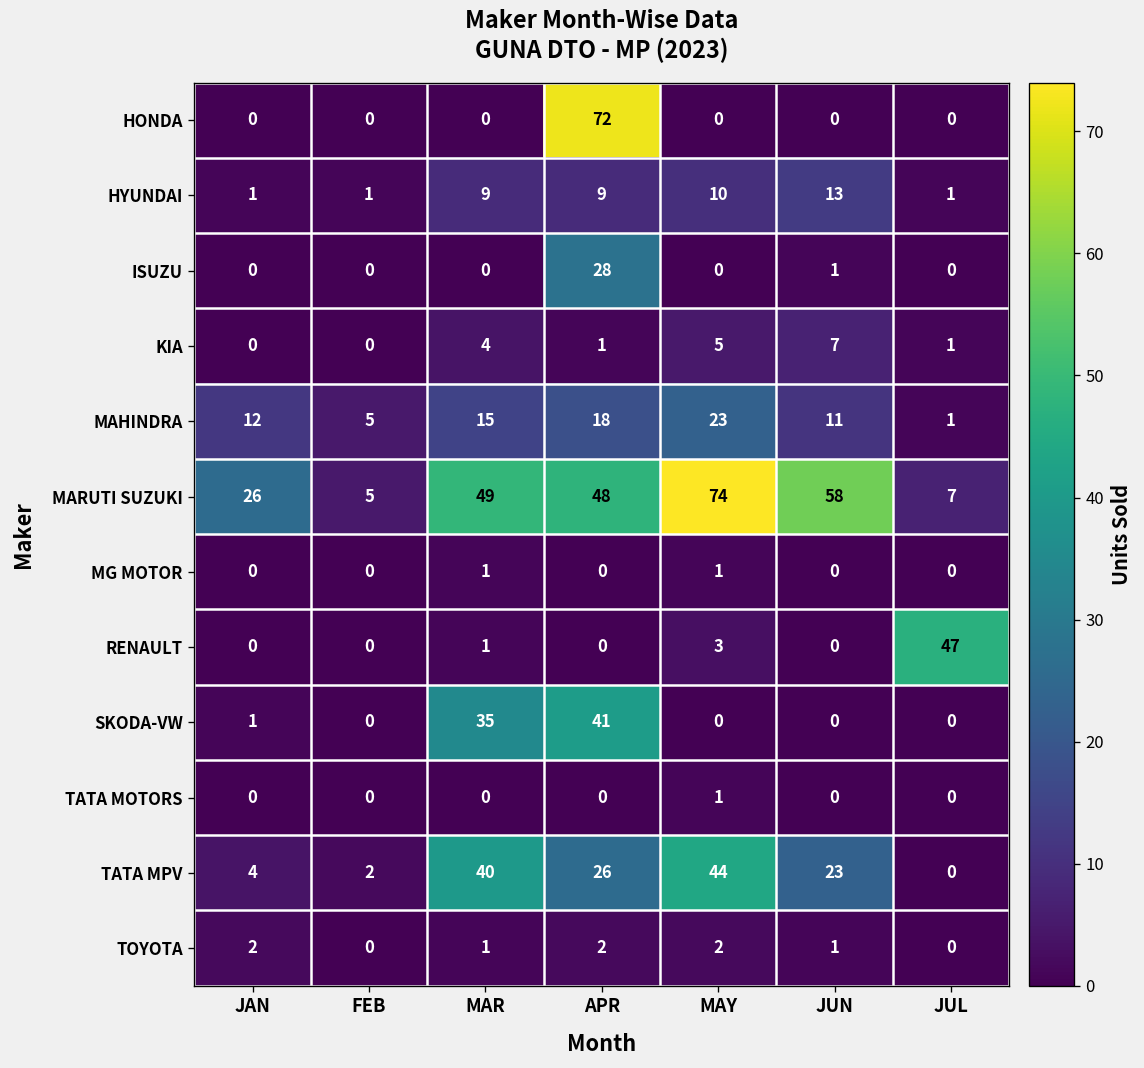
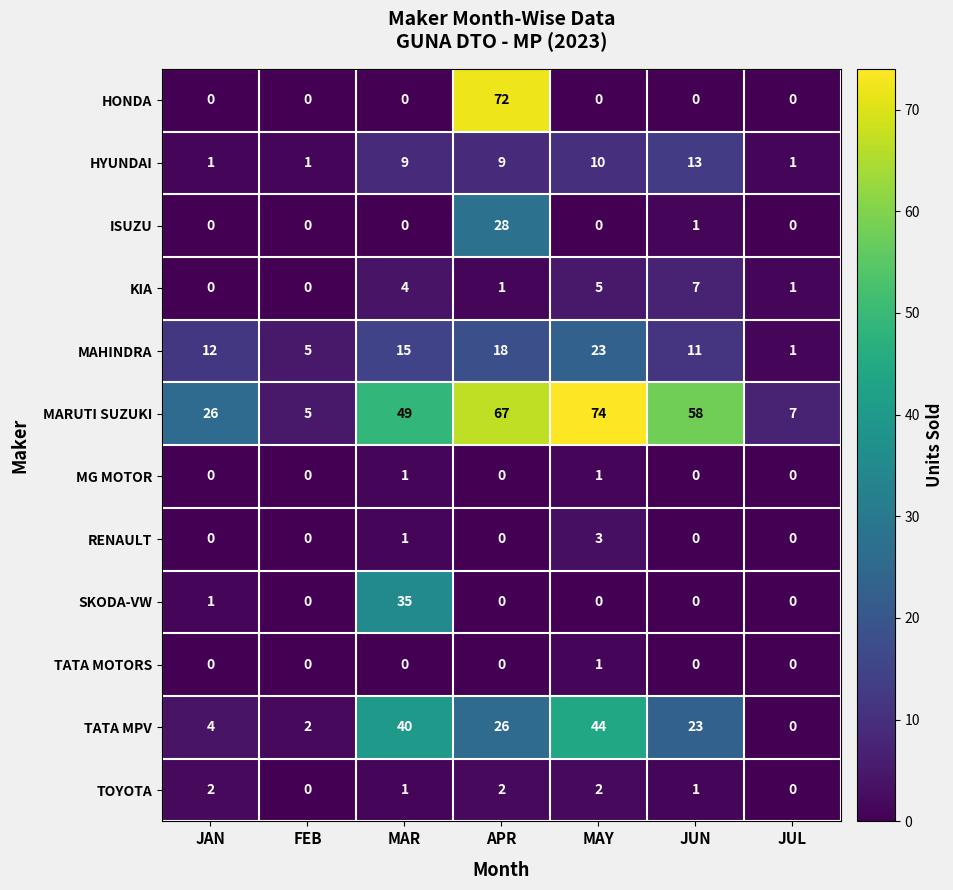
MARUTI SUZUKI, APR: 48 -> 67
RENAULT, JUL: 47 -> 0
SKODA-VW, APR: 41 -> 0
